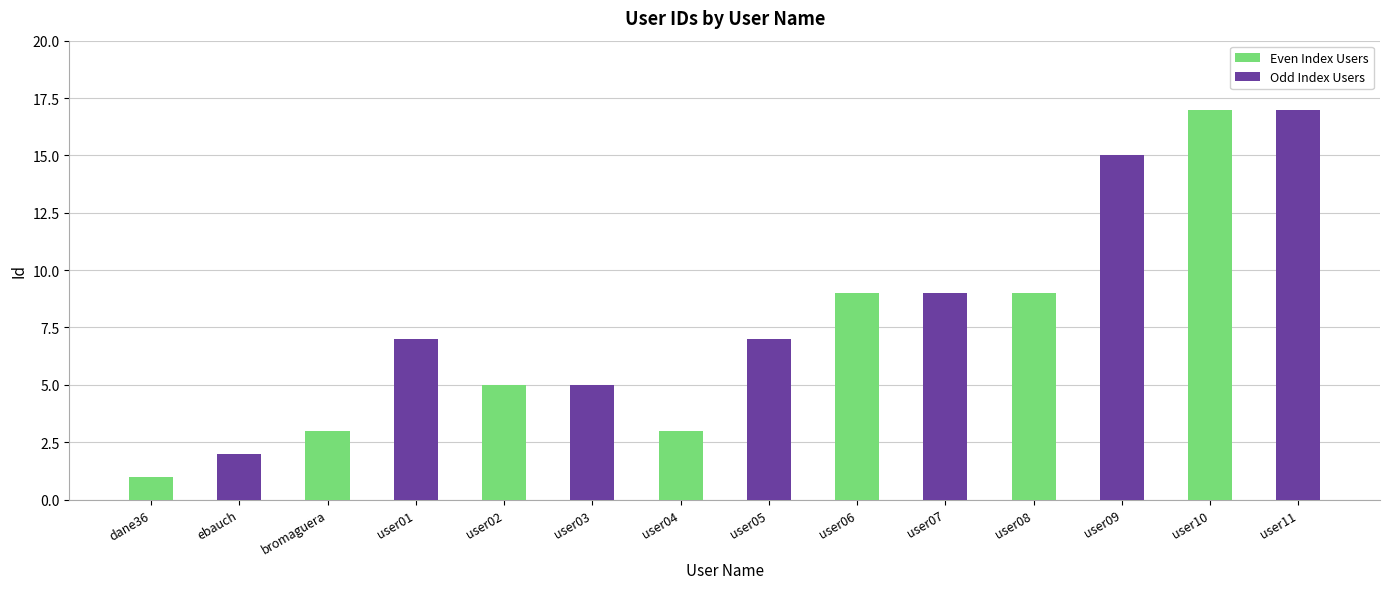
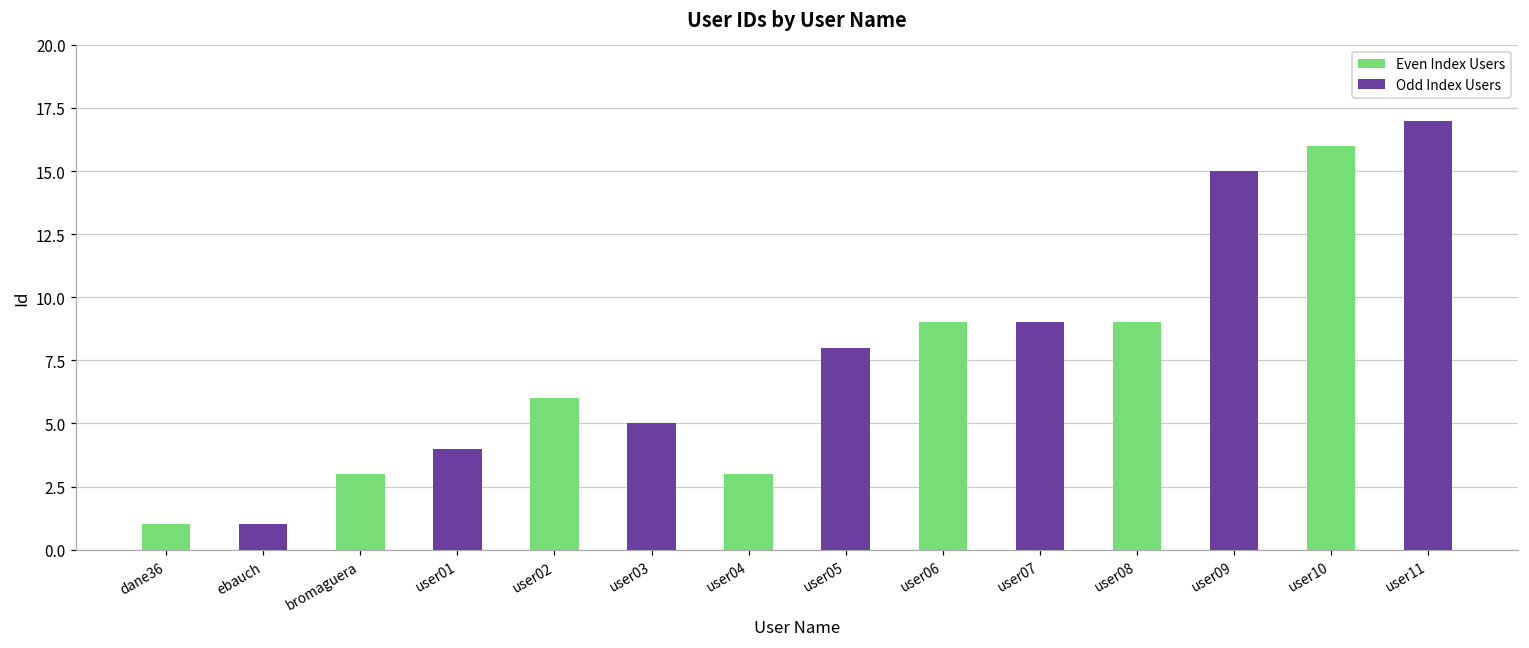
Odd Index Users, ebauch: 2 -> 1
Odd Index Users, user01: 7 -> 4
Even Index Users, user02: 5 -> 6
Odd Index Users, user05: 7 -> 8
Even Index Users, user10: 17 -> 16
